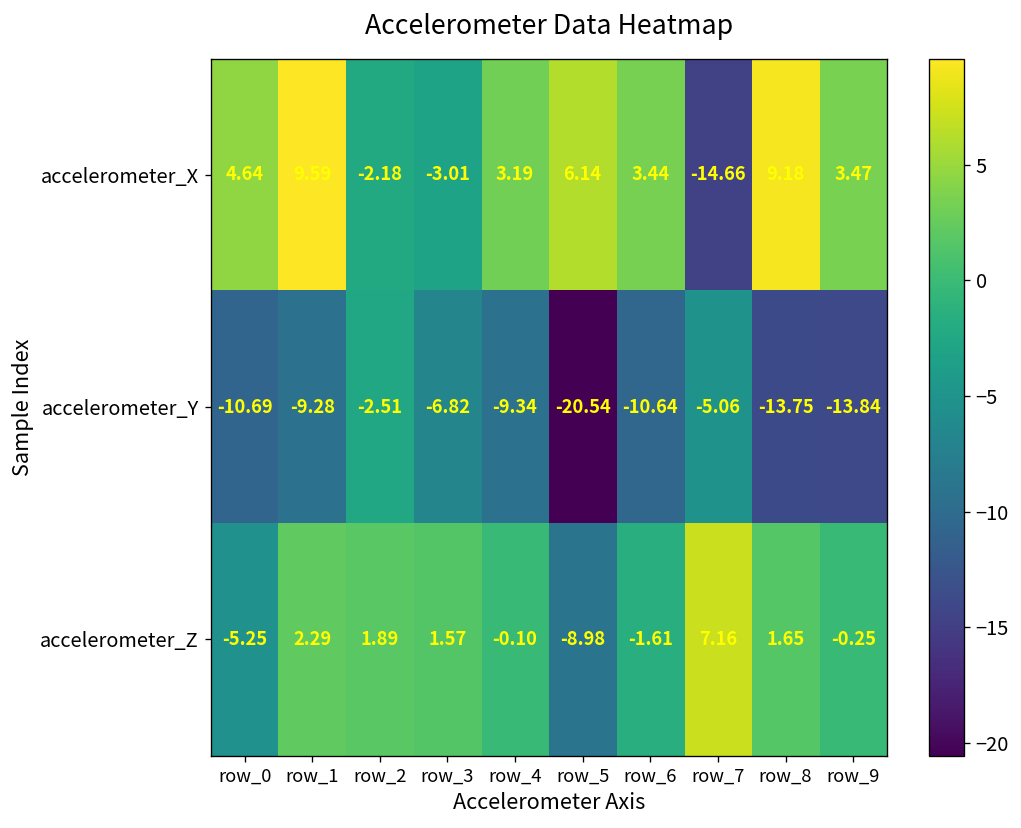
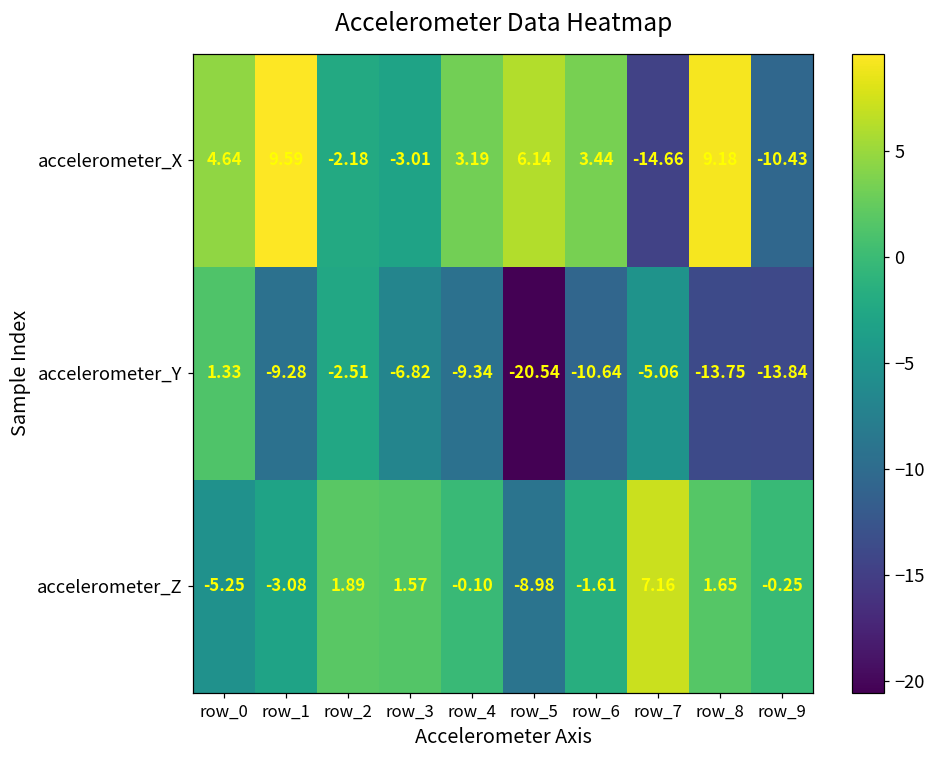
accelerometer_X, row_9: 3.47 -> -10.43
accelerometer_Y, row_0: -10.69 -> 1.33
accelerometer_Z, row_1: 2.29 -> -3.08
